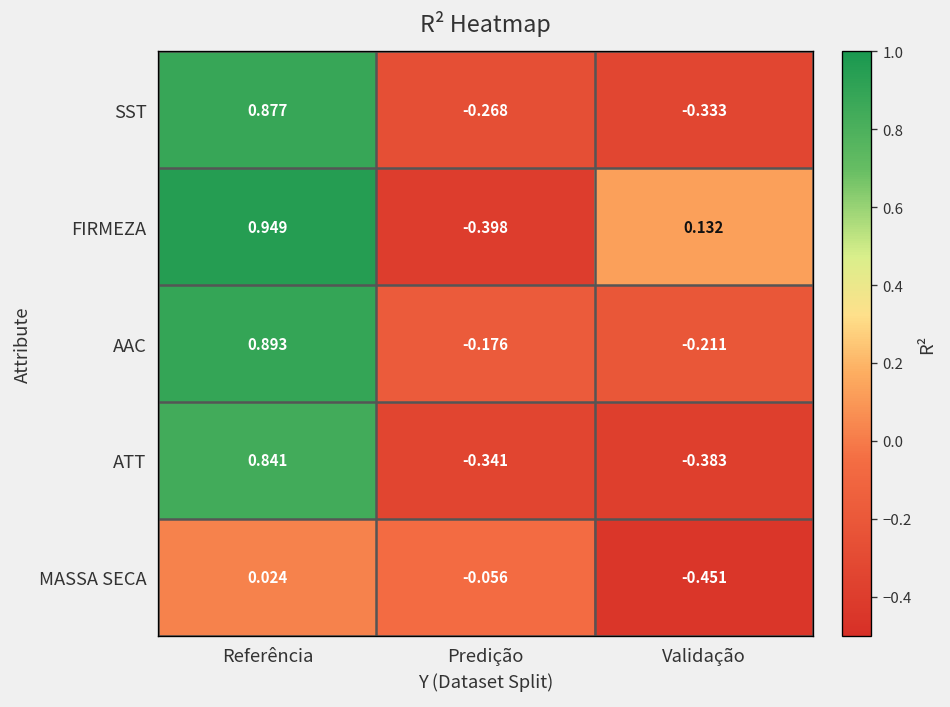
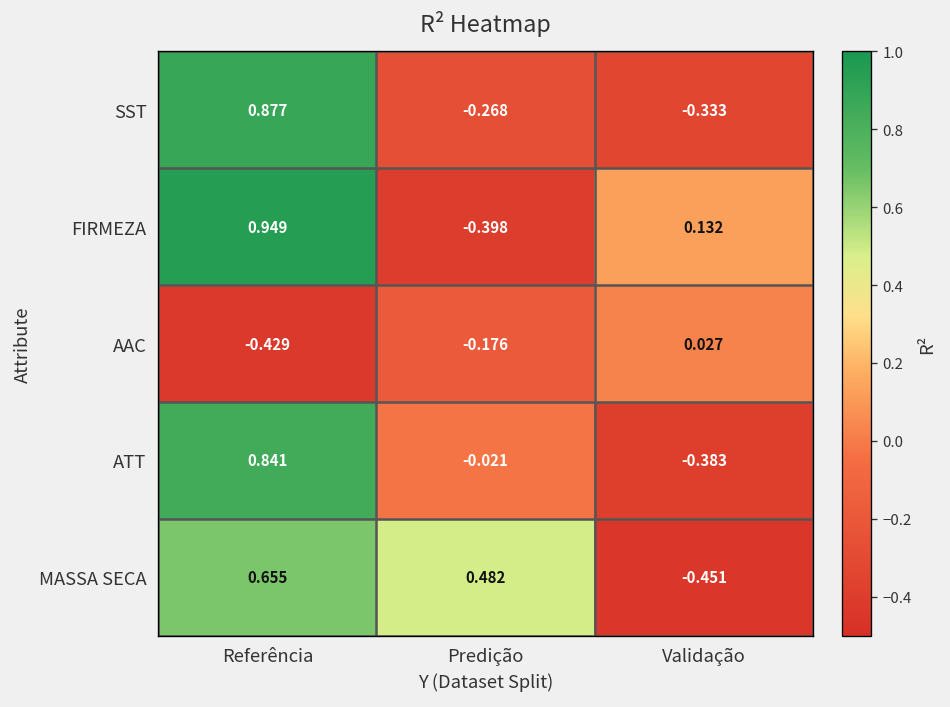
AAC, Referência: 0.893 -> -0.429
AAC, Validação: -0.211 -> 0.027
ATT, Predição: -0.341 -> -0.021
MASSA SECA, Referência: 0.024 -> 0.655
MASSA SECA, Predição: -0.056 -> 0.482
